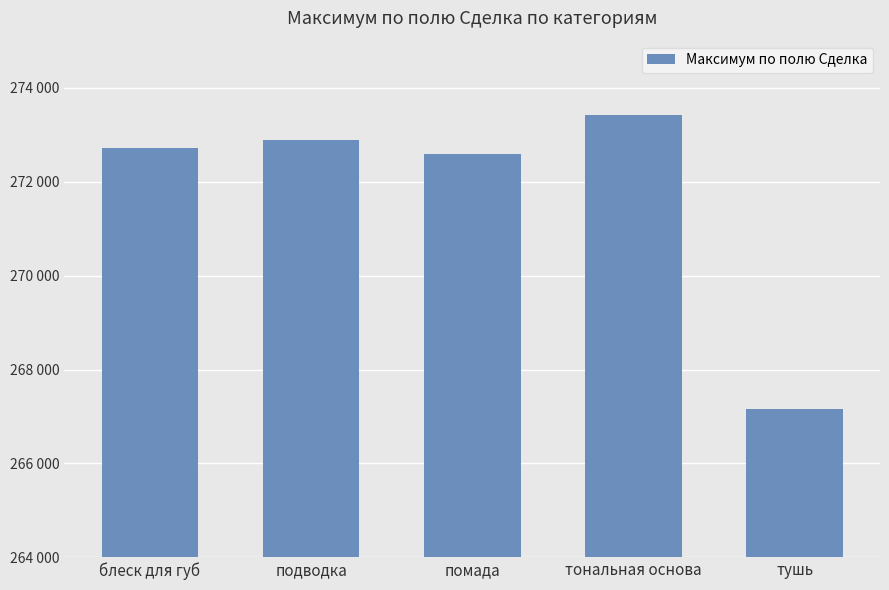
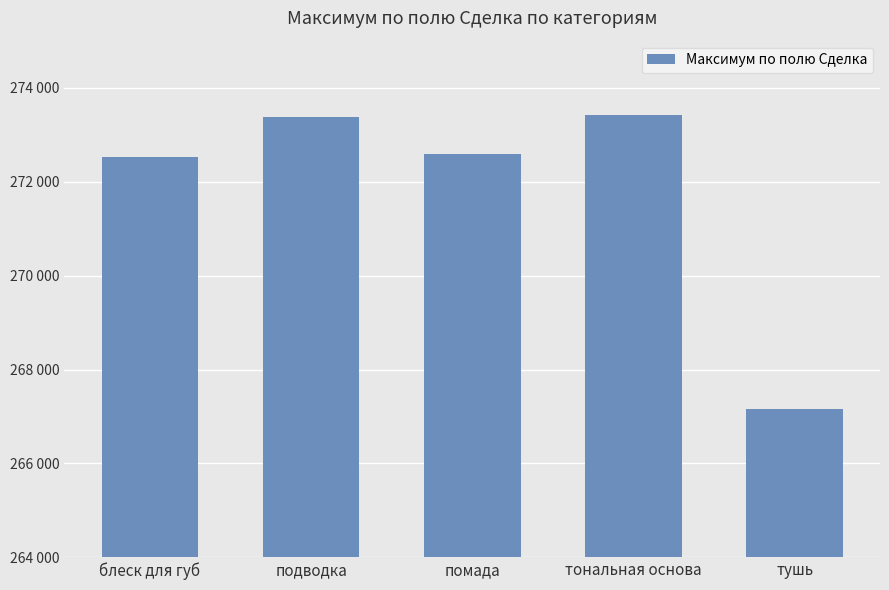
блеск для губ: 272700 -> 272500
подводка: 272900 -> 273400
